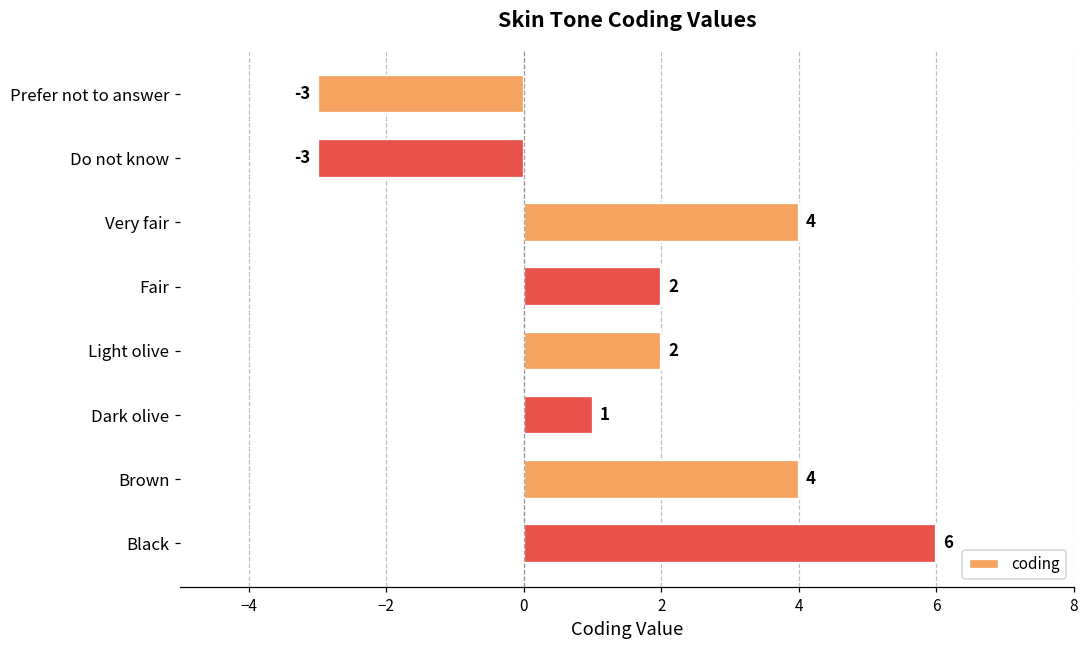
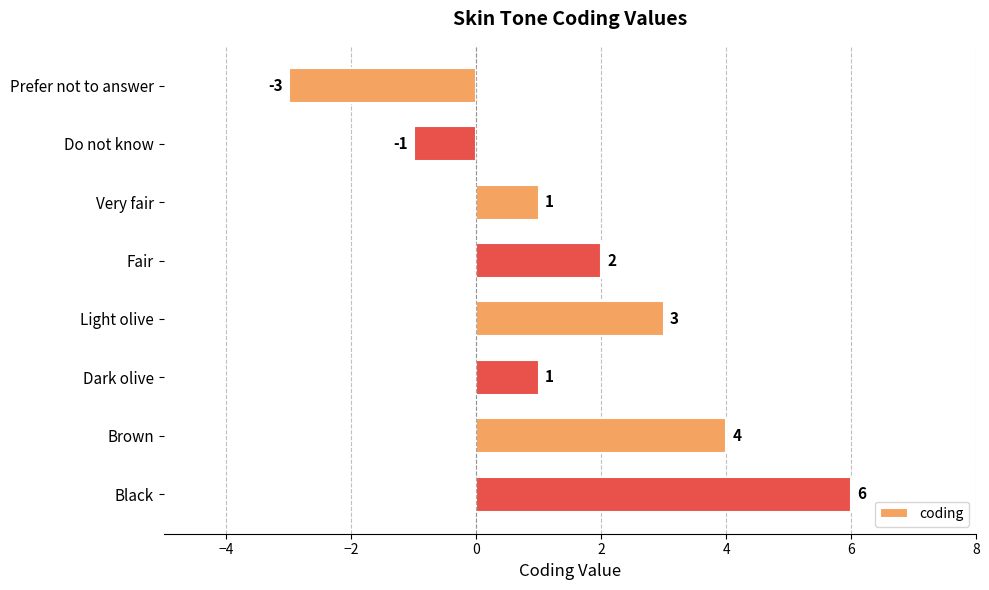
Do not know: -3 -> -1
Very fair: 4 -> 1
Light olive: 2 -> 3
